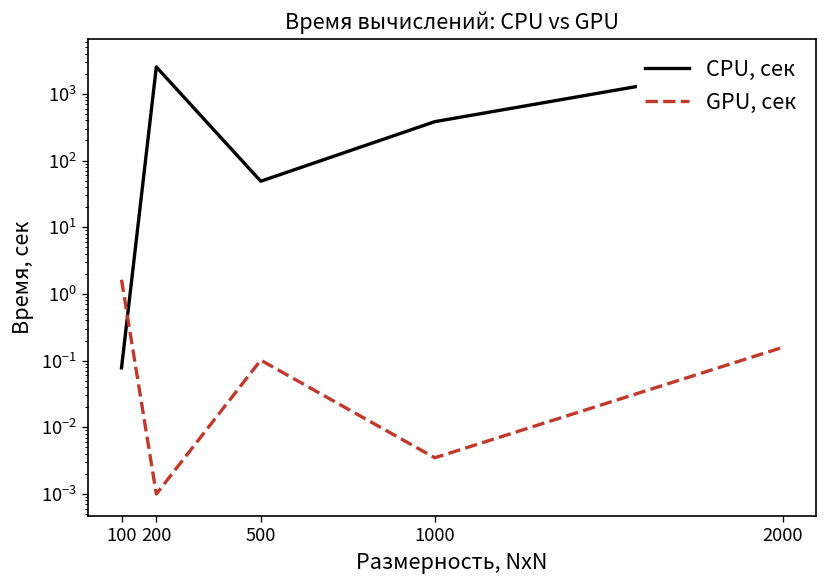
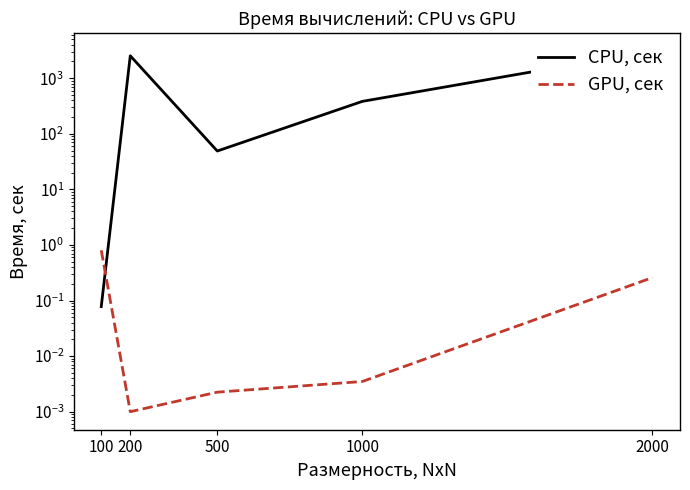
GPU, сек, 100: 1.6 -> 0.8
GPU, сек, 500: 0.10 -> 0.0022
GPU, сек, 2000: 0.16 -> 0.3
